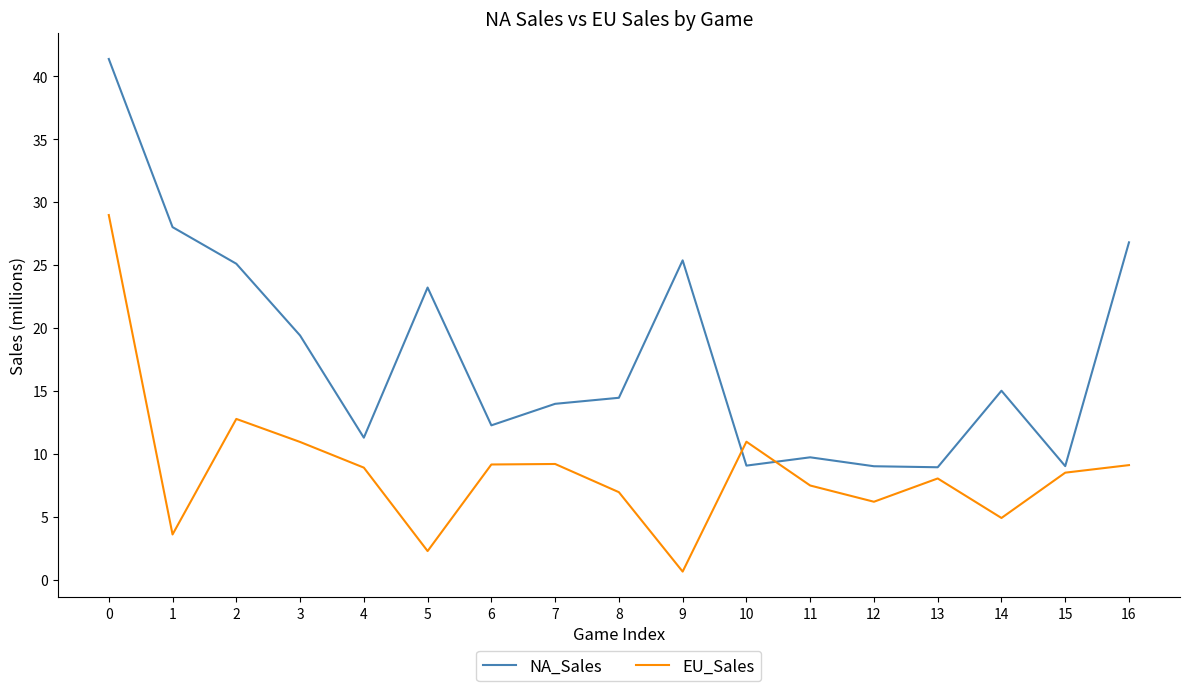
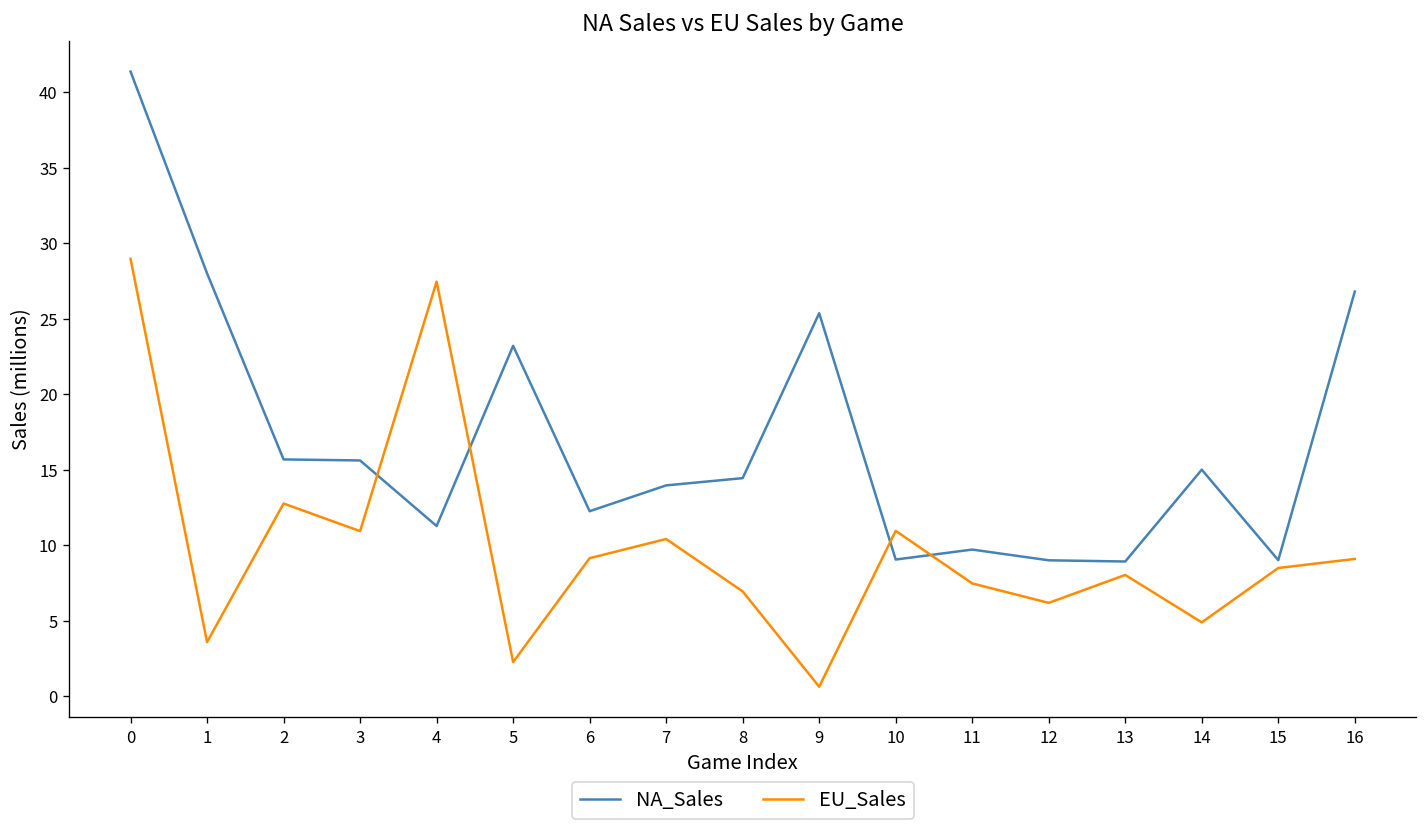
NA_Sales, 2: 25.1 -> 15.7
NA_Sales, 3: 19.4 -> 15.6
EU_Sales, 4: 8.9 -> 27.5
EU_Sales, 7: 9.2 -> 10.4
